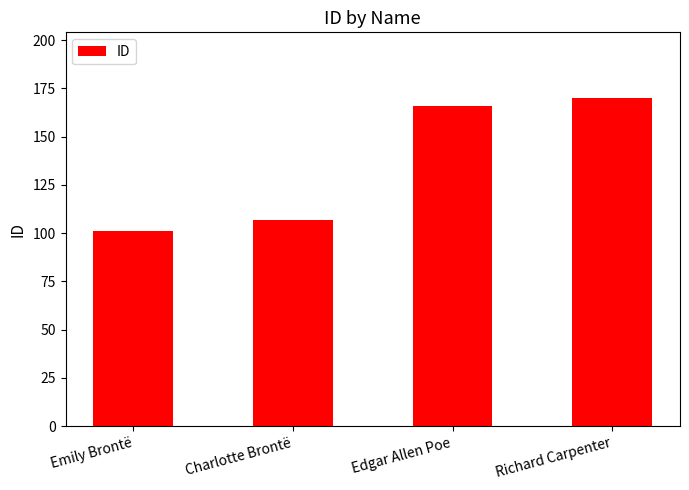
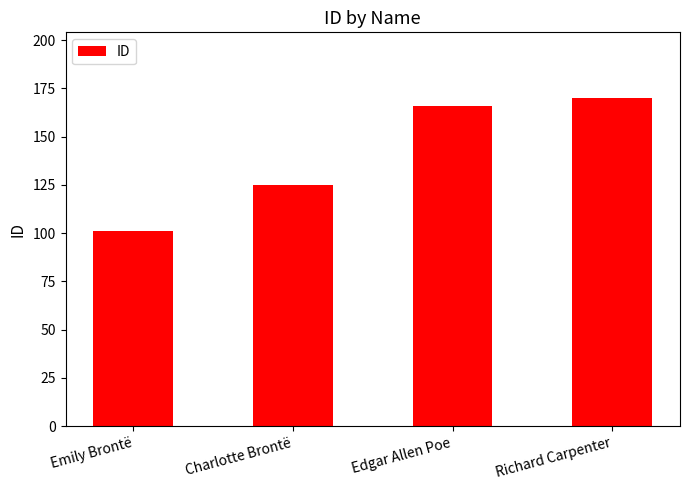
Charlotte Brontë: 107 -> 125
